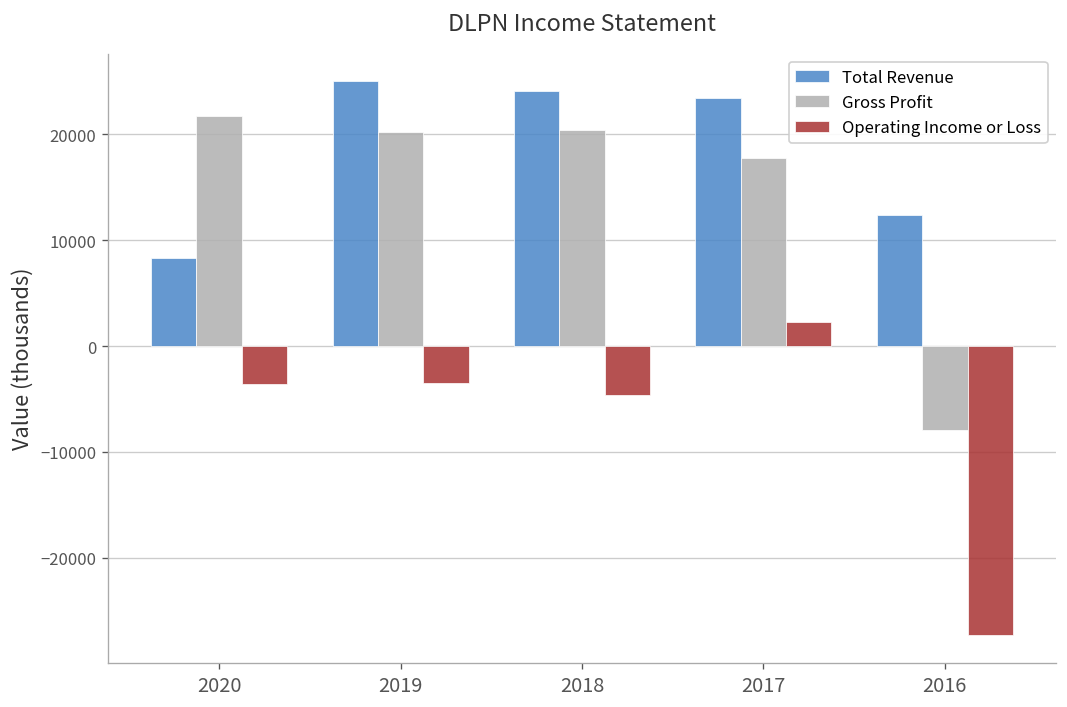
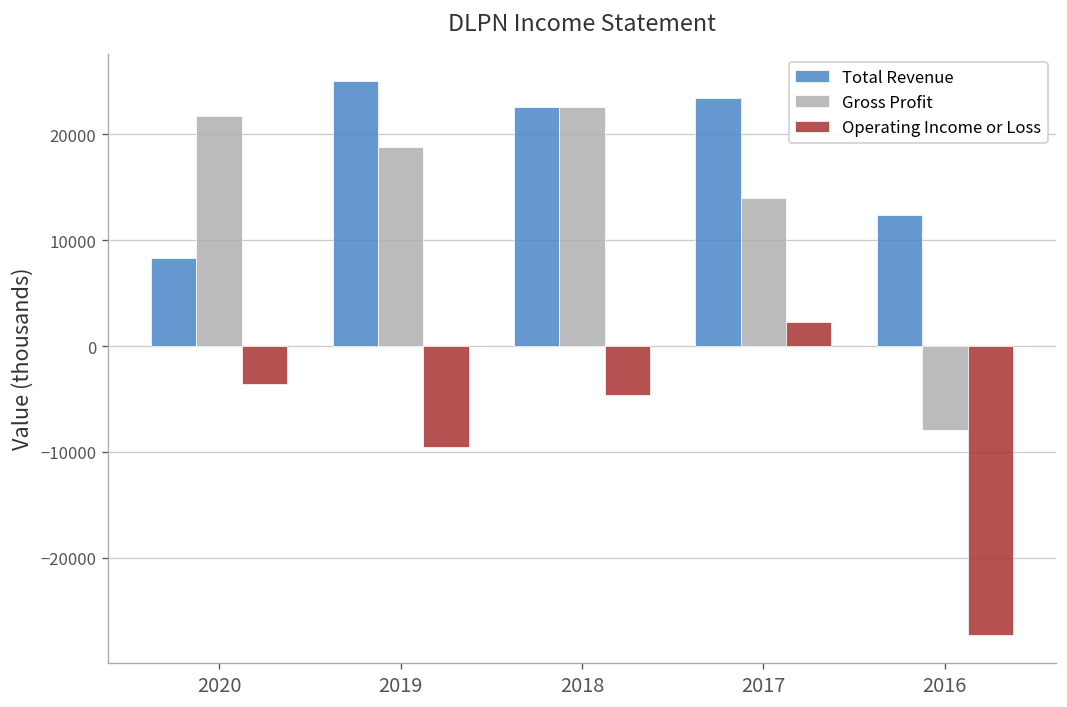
Gross Profit, 2019: 20000 -> 19000
Operating Income or Loss, 2019: -4000 -> -9000
Total Revenue, 2018: 24000 -> 23000
Gross Profit, 2018: 20000 -> 23000
Gross Profit, 2017: 18000 -> 14000
